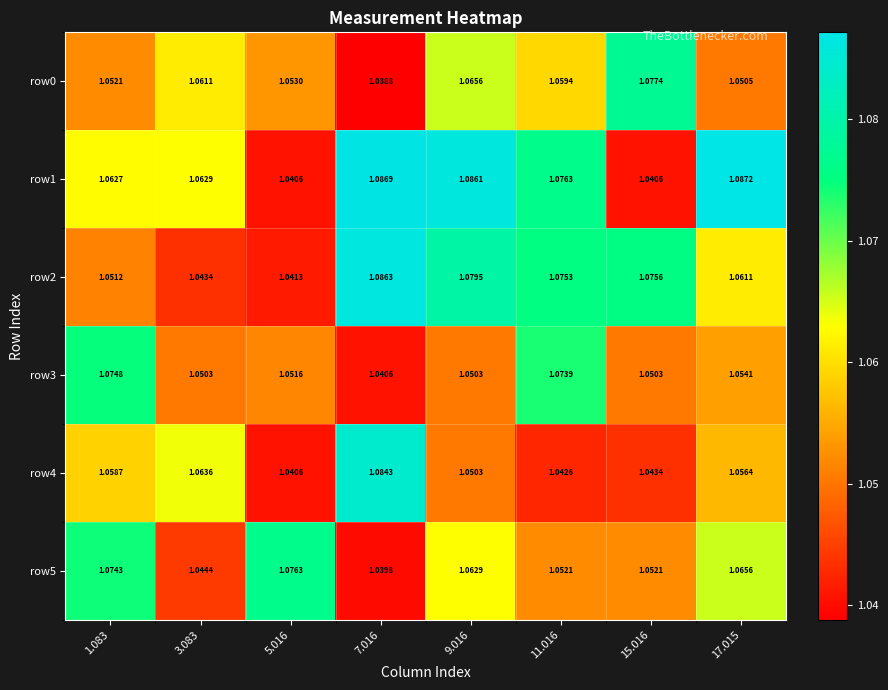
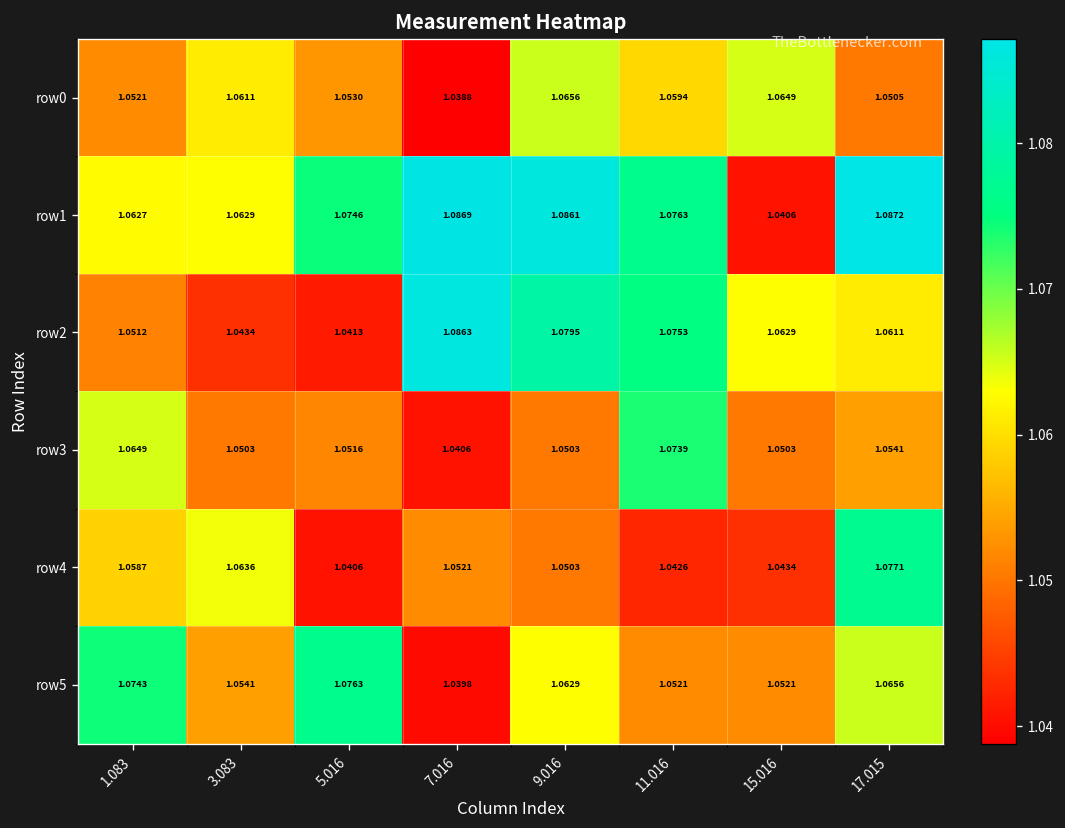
row0, 15.016: 1.0774 -> 1.0649
row1, 5.016: 1.0406 -> 1.0746
row2, 15.016: 1.0756 -> 1.0629
row3, 1.083: 1.0748 -> 1.0649
row4, 7.016: 1.0843 -> 1.0521
row4, 17.015: 1.0564 -> 1.0771
row5, 3.083: 1.0444 -> 1.0541
